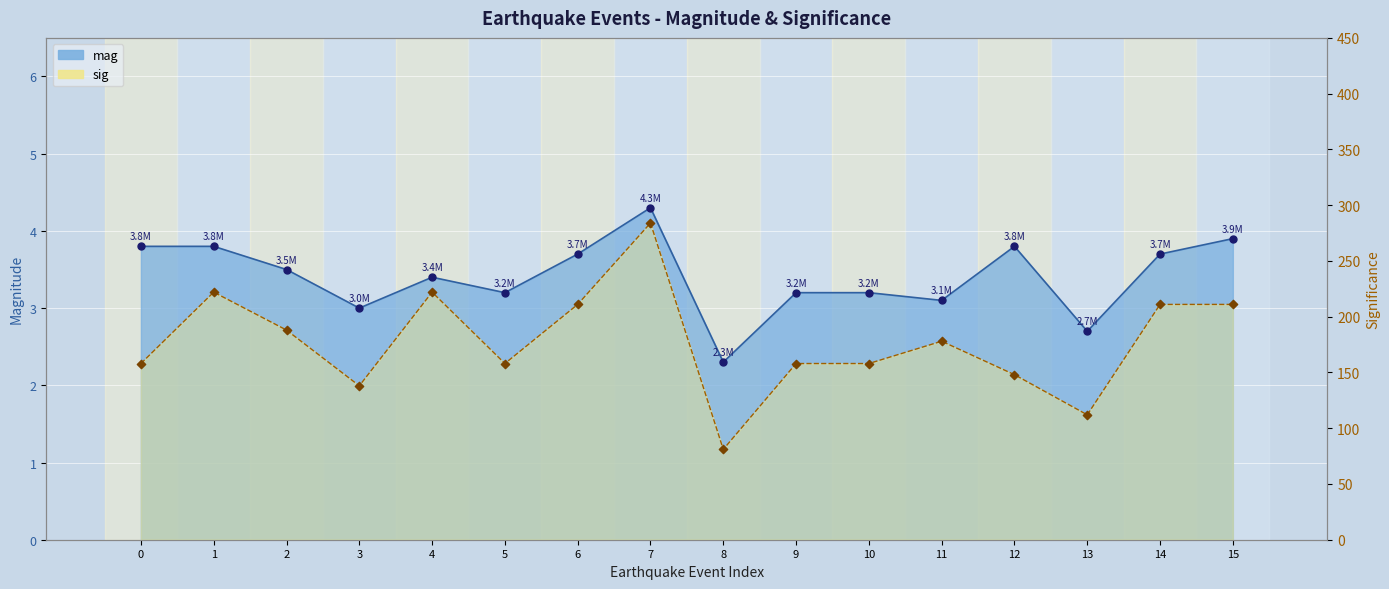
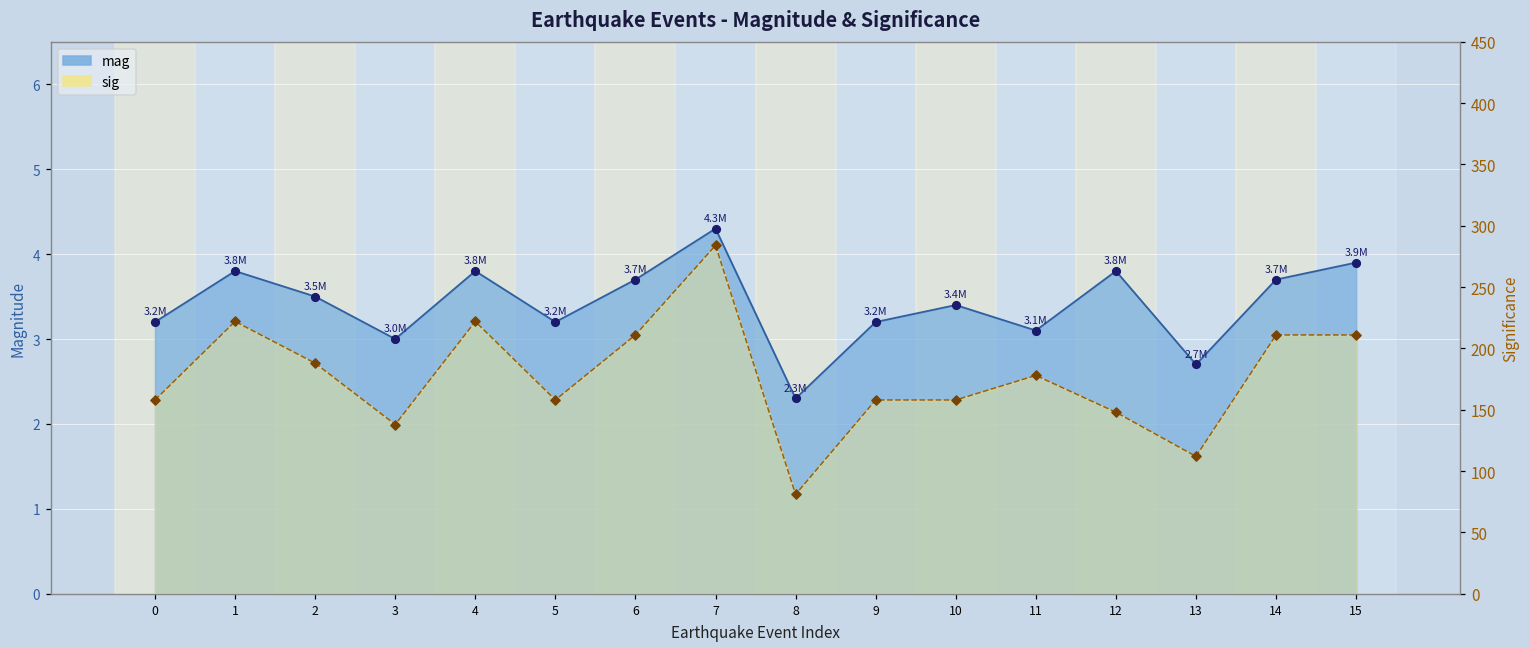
mag, 0: 3.8M -> 3.2M
mag, 4: 3.4M -> 3.8M
mag, 10: 3.2M -> 3.4M
